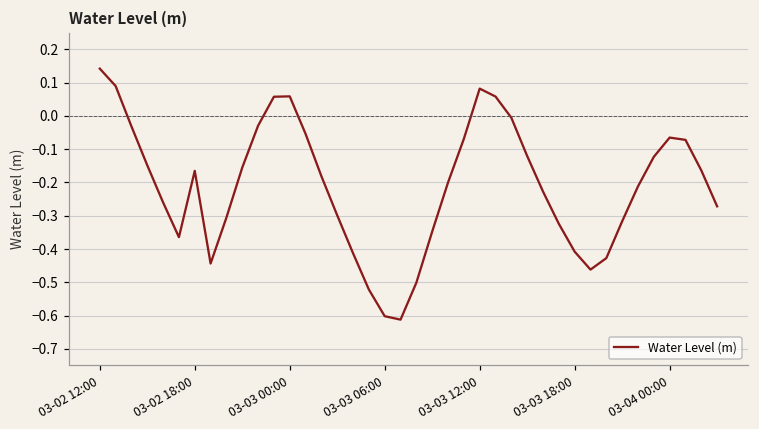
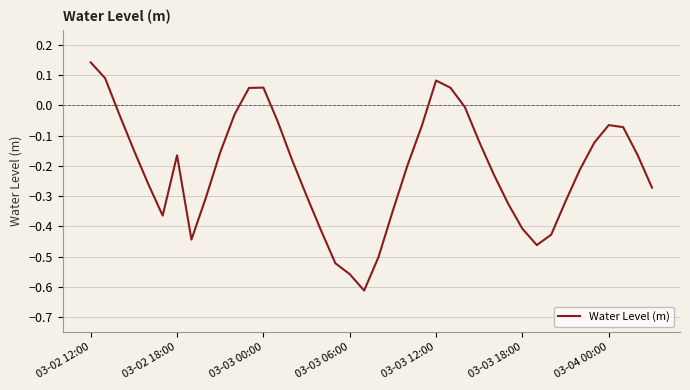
03-03 06:00: -0.60 -> -0.56
